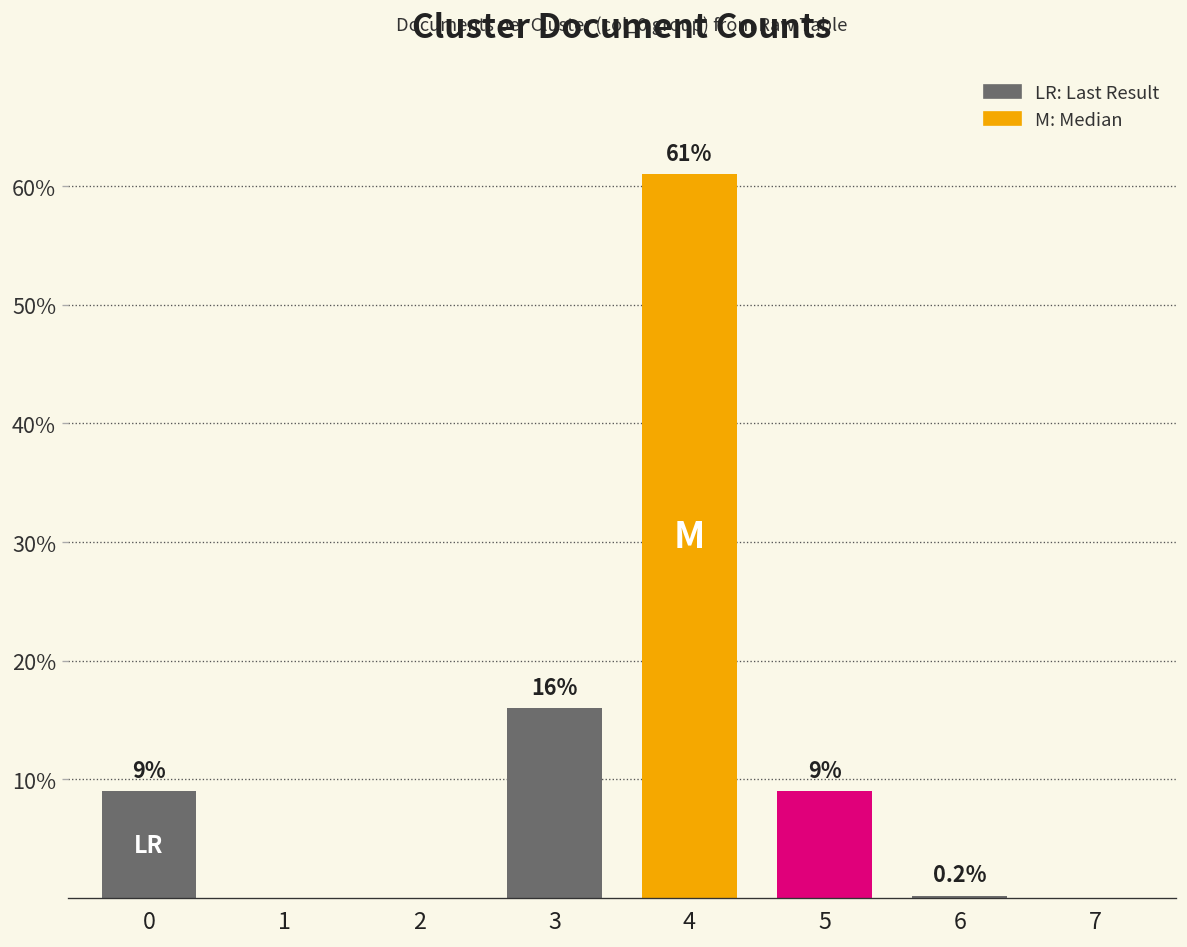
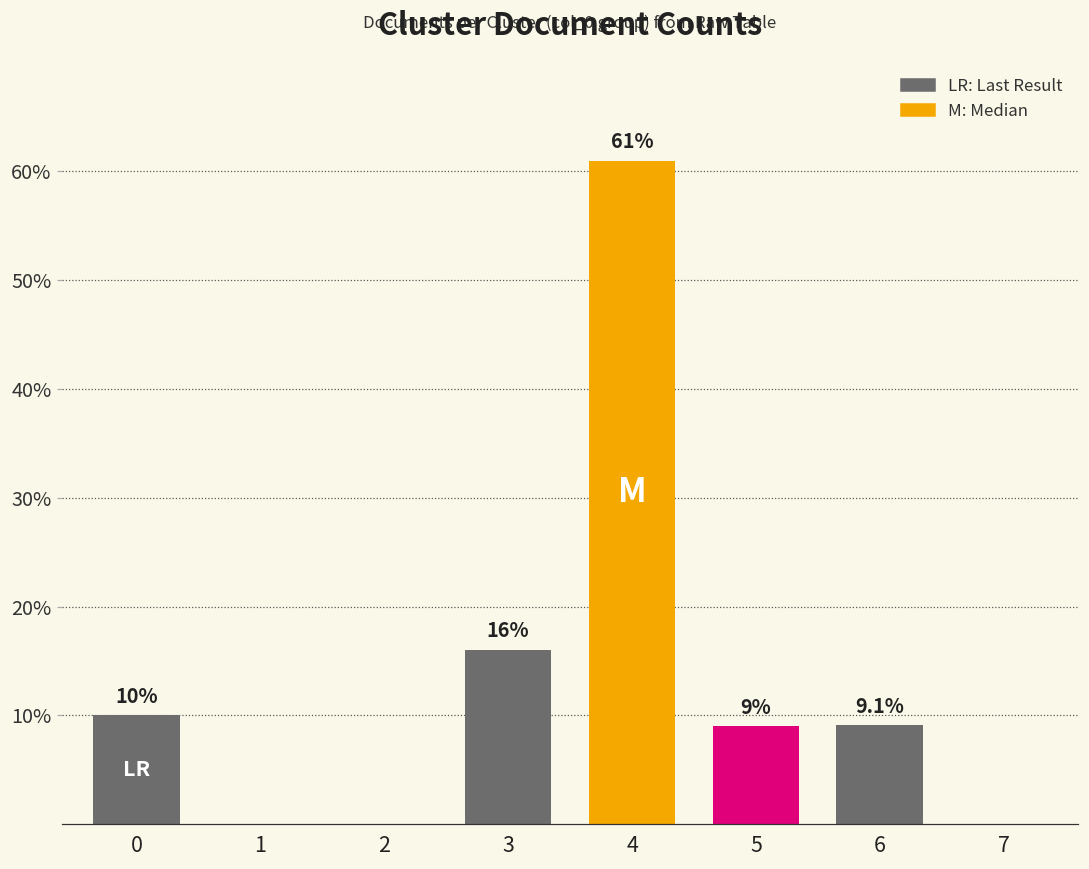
0: 9% -> 10%
6: 0.2% -> 9.1%
